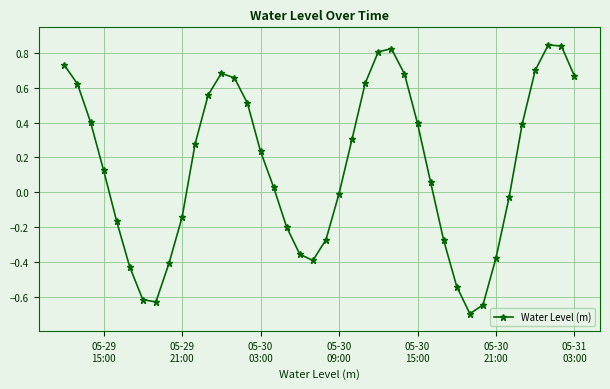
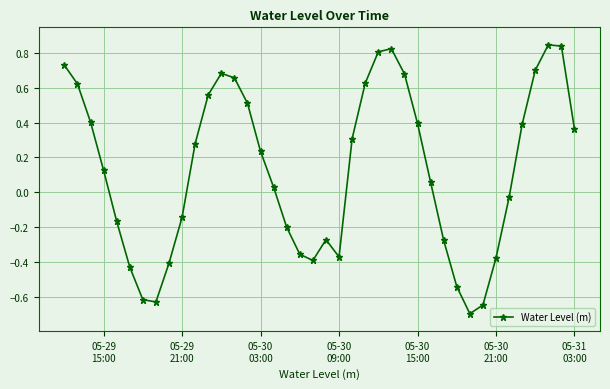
05-30 09:00: -0.01 -> -0.37
05-31 03:00: 0.67 -> 0.36
